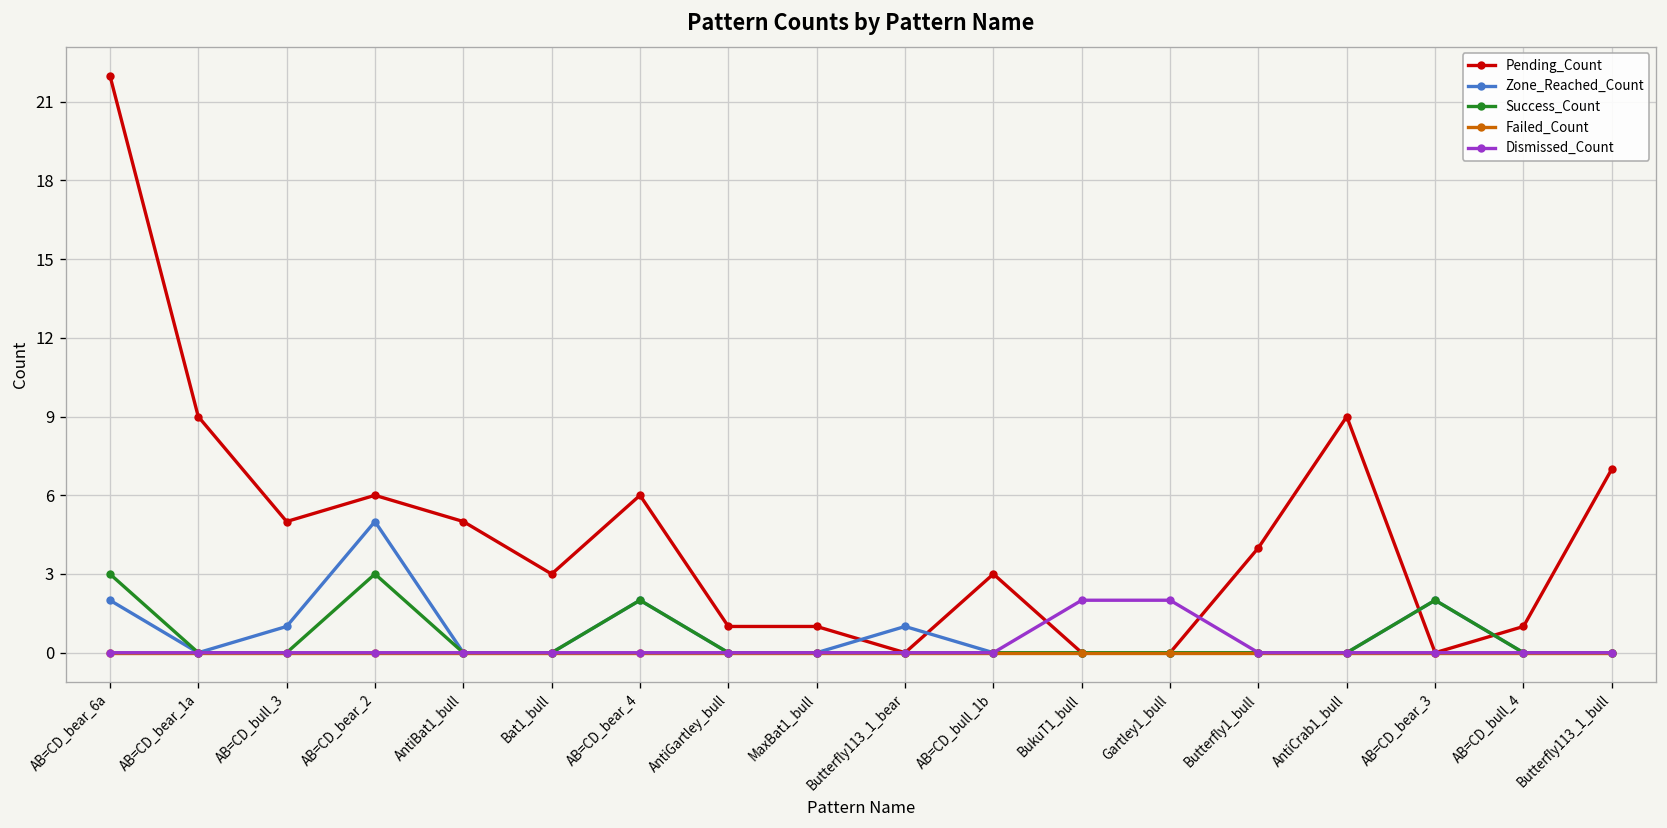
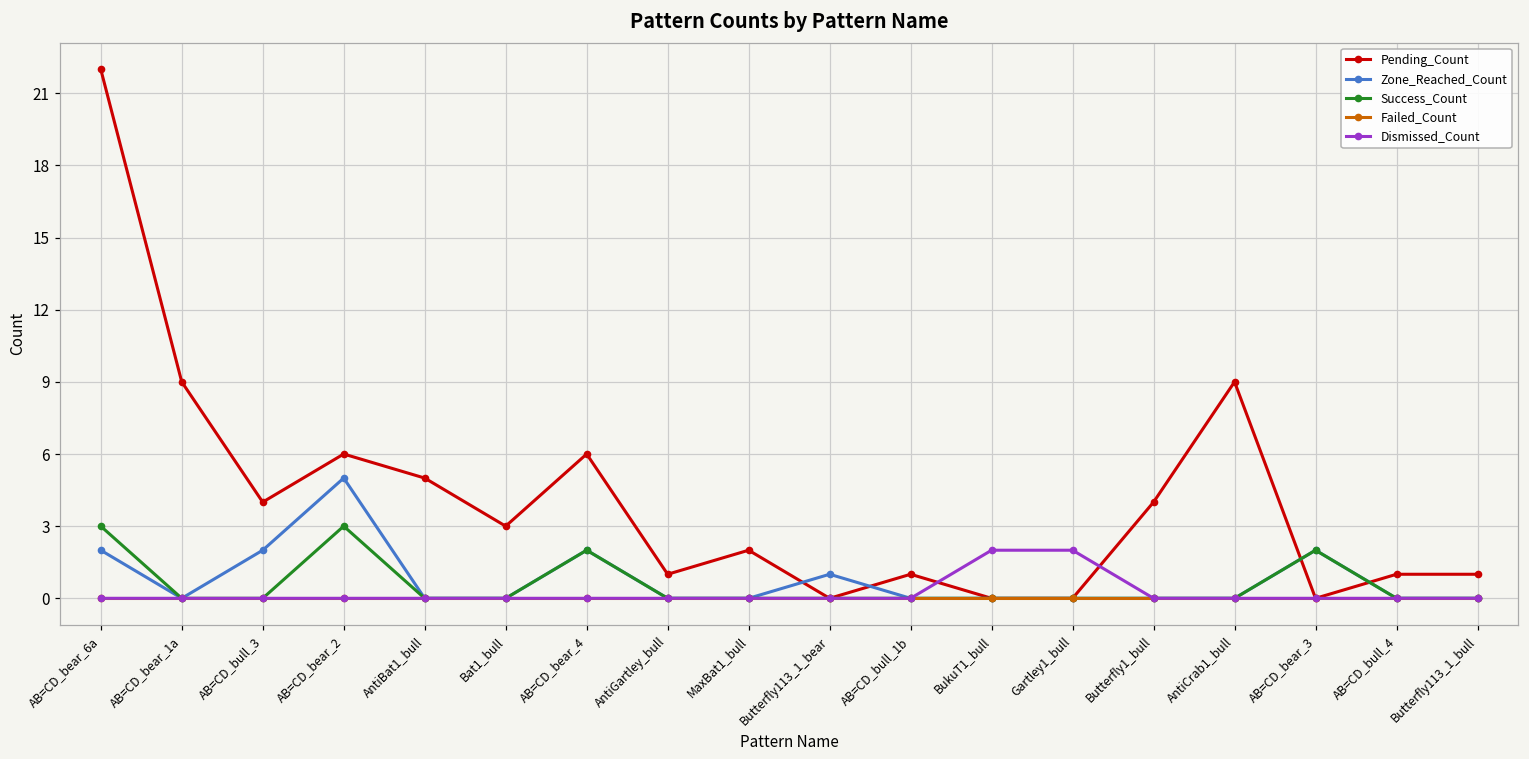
Pending_Count, AB=CD_bull_3: 5 -> 4
Zone_Reached_Count, AB=CD_bull_3: 1 -> 2
Pending_Count, MaxBat1_bull: 1 -> 2
Pending_Count, AB=CD_bull_1b: 3 -> 1
Pending_Count, Butterfly113_1_bull: 7 -> 1
